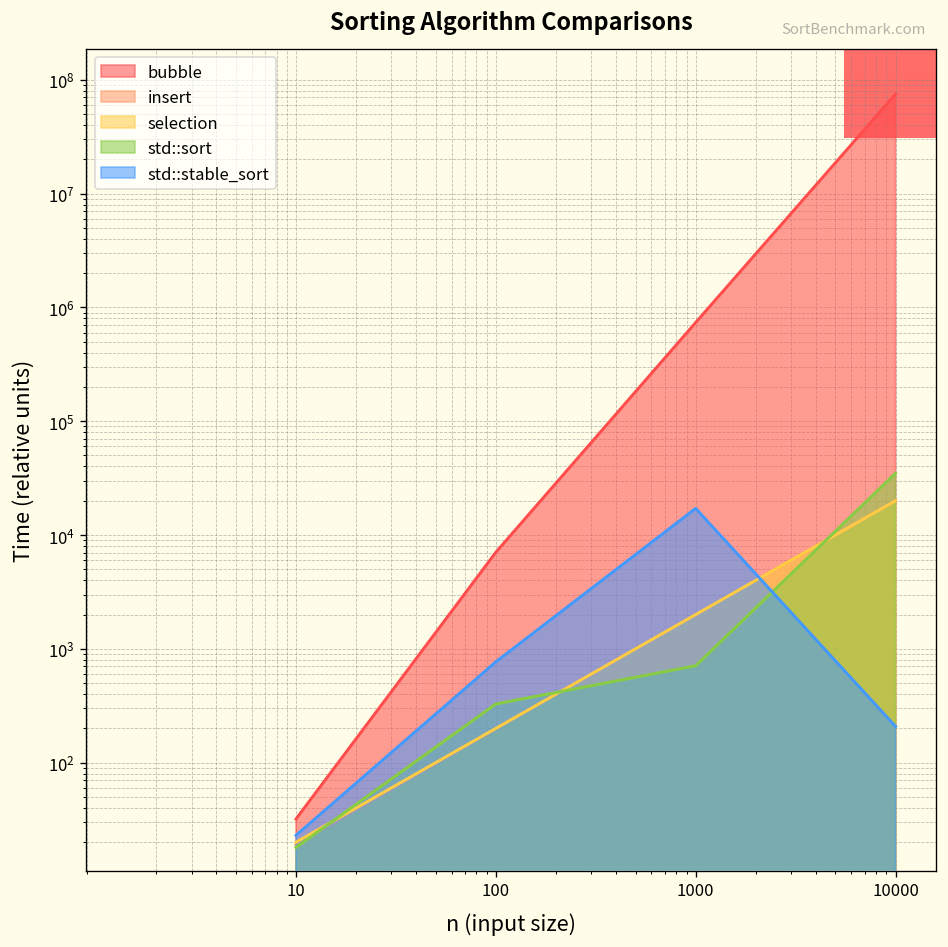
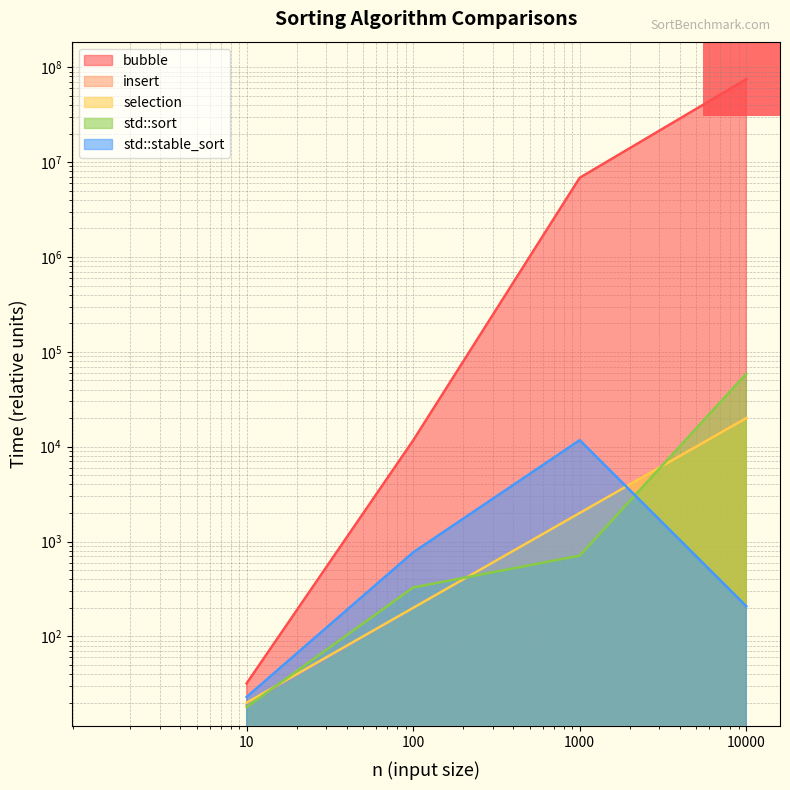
bubble, 100: 7000 -> 12000
bubble, 1000: 700000 -> 7000000
std::stable_sort, 1000: 17000 -> 12000
std::sort, 10000: 35000 -> 60000
